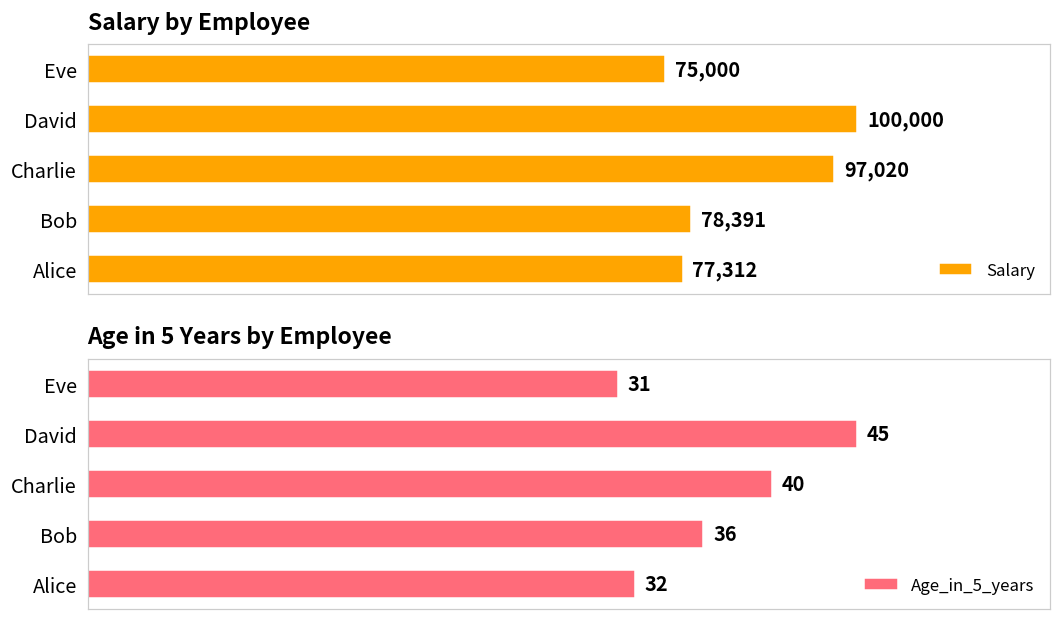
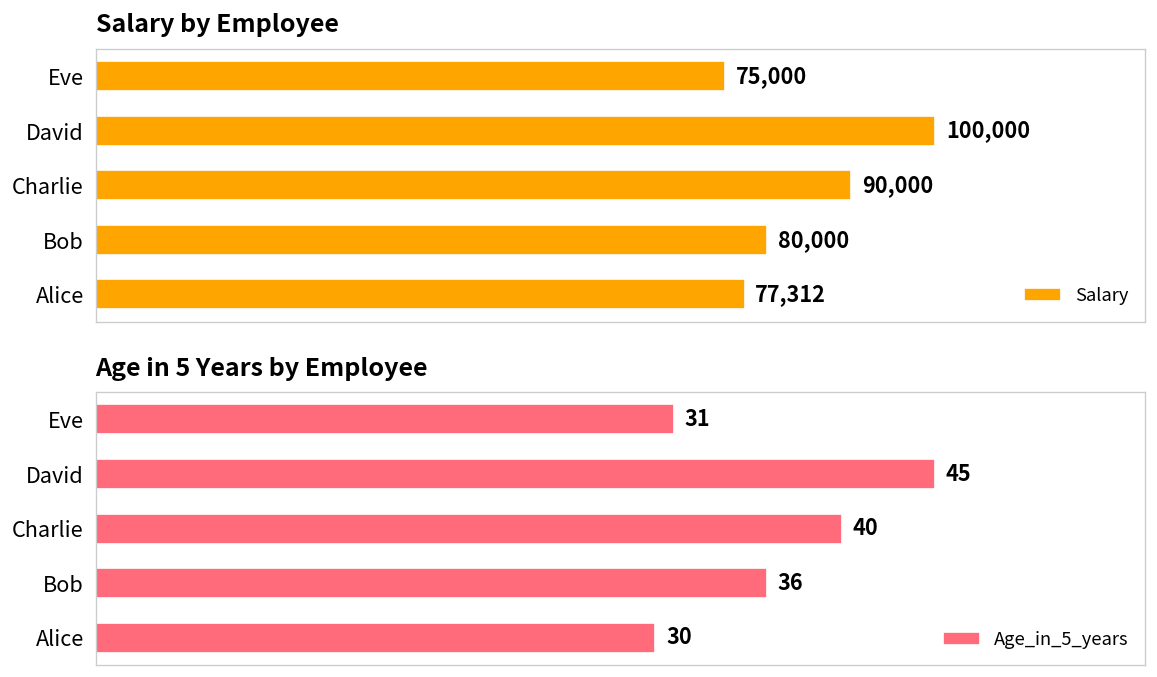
Salary by Employee, Charlie: 97,020 -> 90,000
Salary by Employee, Bob: 78,391 -> 80,000
Age in 5 Years by Employee, Alice: 32 -> 30
